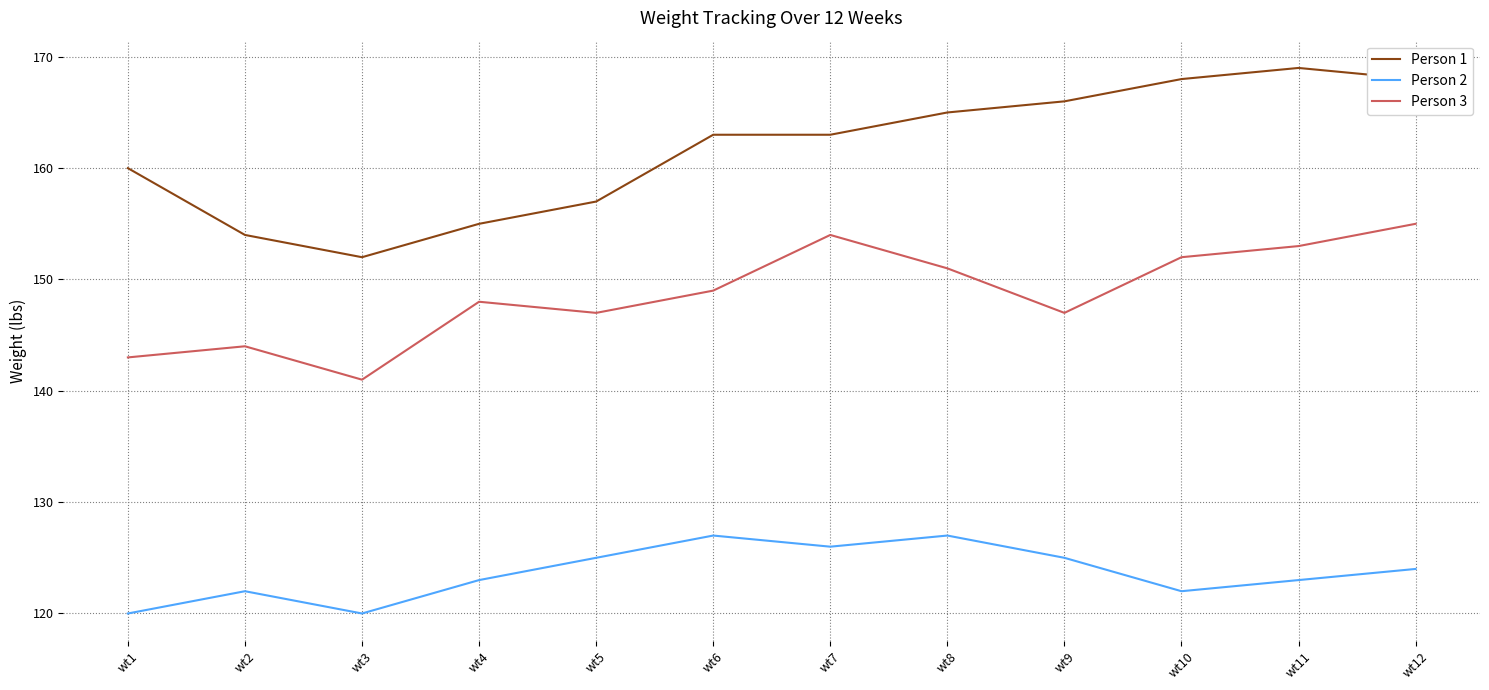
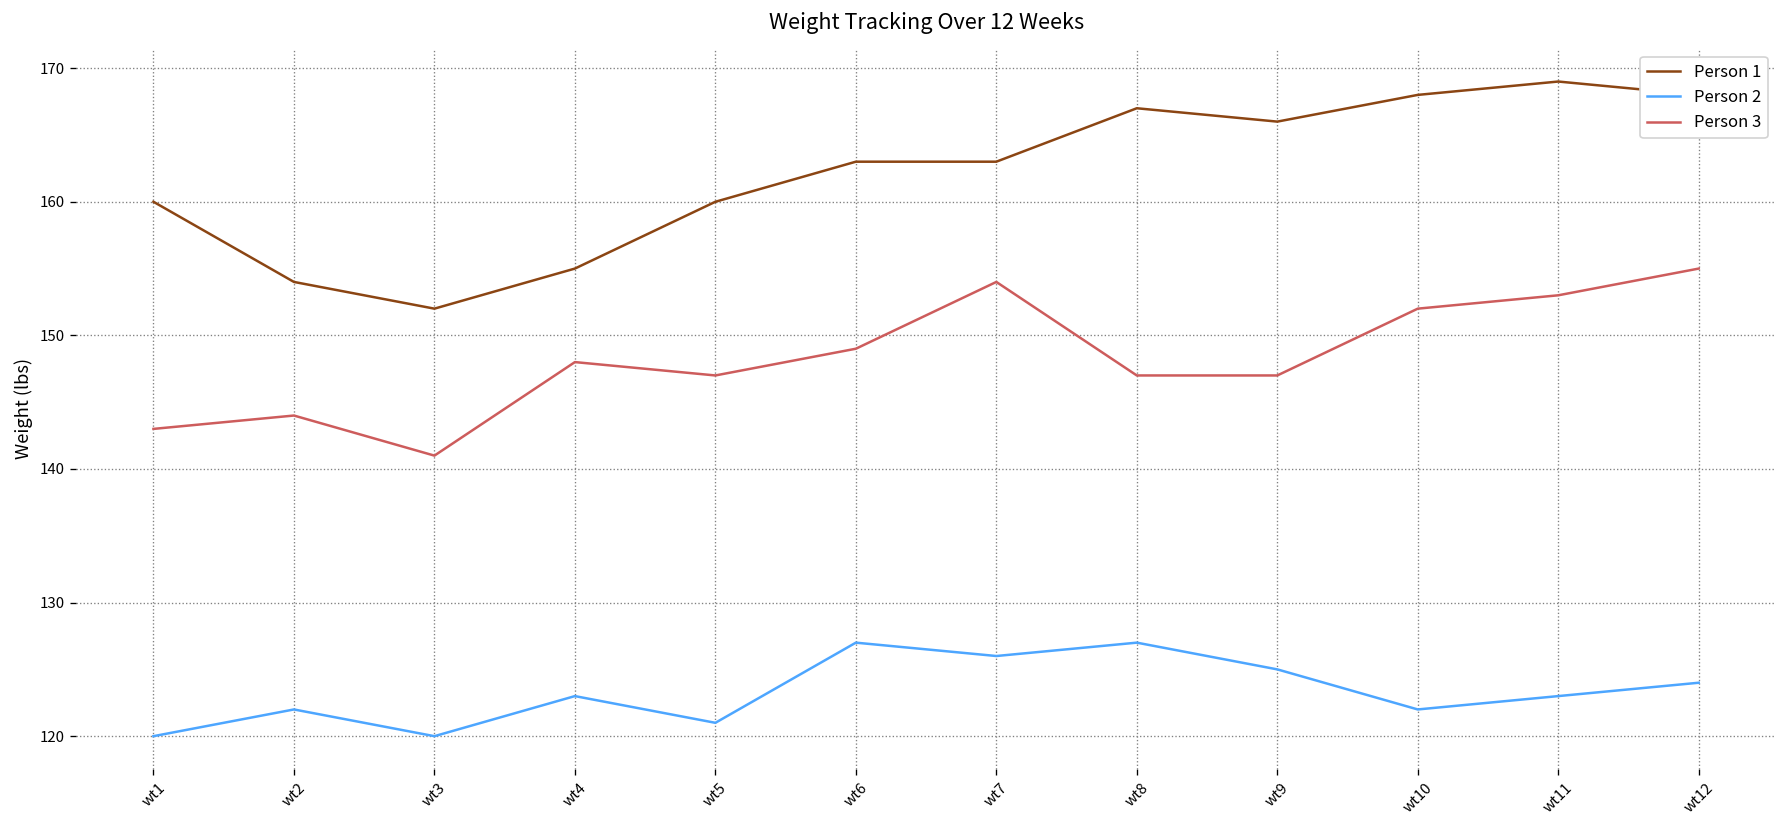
Person 1, wt5: 157 -> 160
Person 2, wt5: 125 -> 121
Person 1, wt8: 165 -> 167
Person 3, wt8: 151 -> 147
